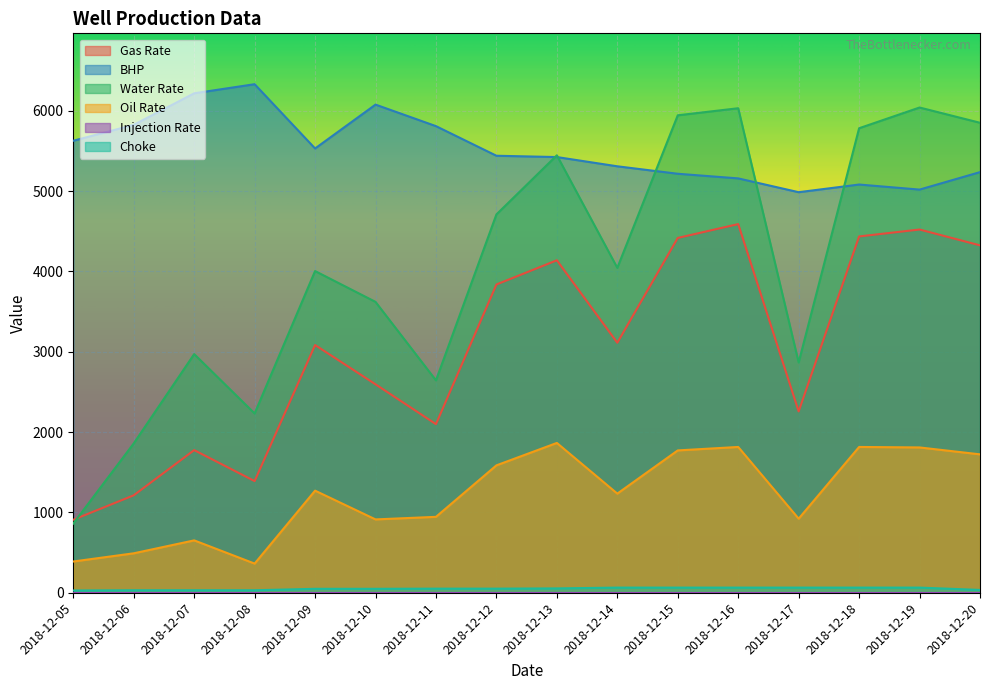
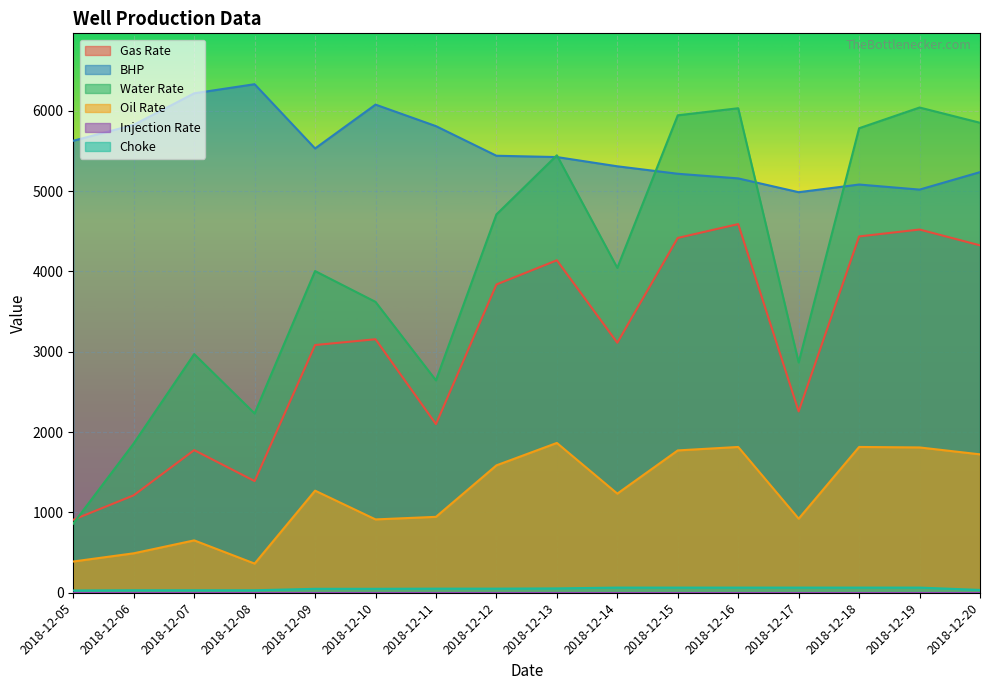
Gas Rate, 2018-12-10: 2600 -> 3200
